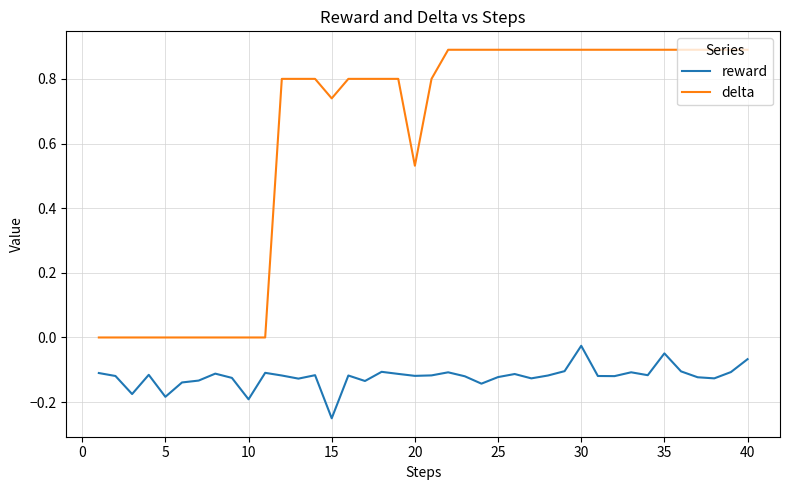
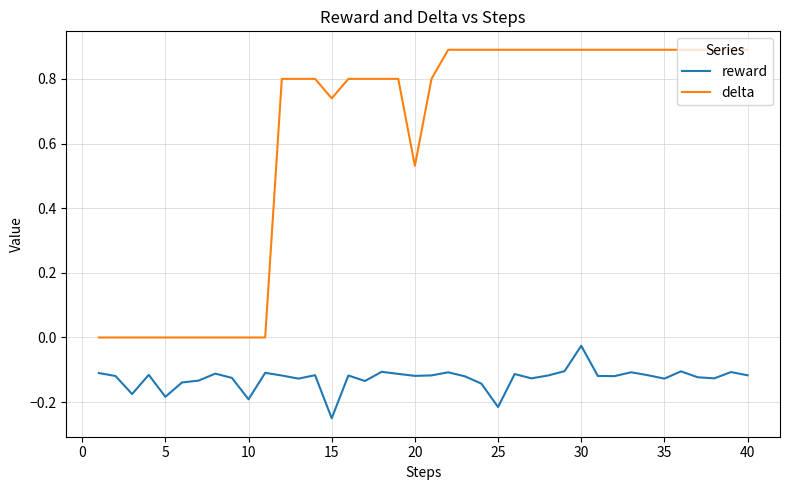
reward, 25: -0.12 -> -0.22
reward, 35: -0.05 -> -0.13
reward, 40: -0.07 -> -0.12
